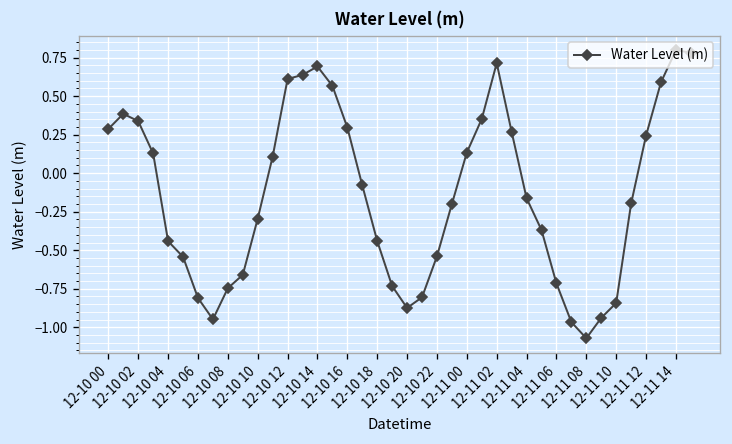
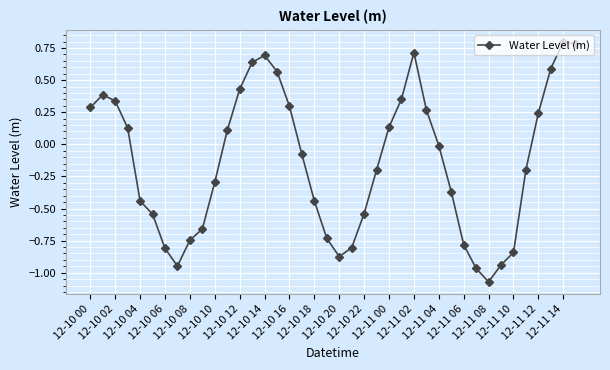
12-10 12: 0.61 -> 0.43
12-11 04: -0.16 -> -0.01
12-11 06: -0.72 -> -0.78
